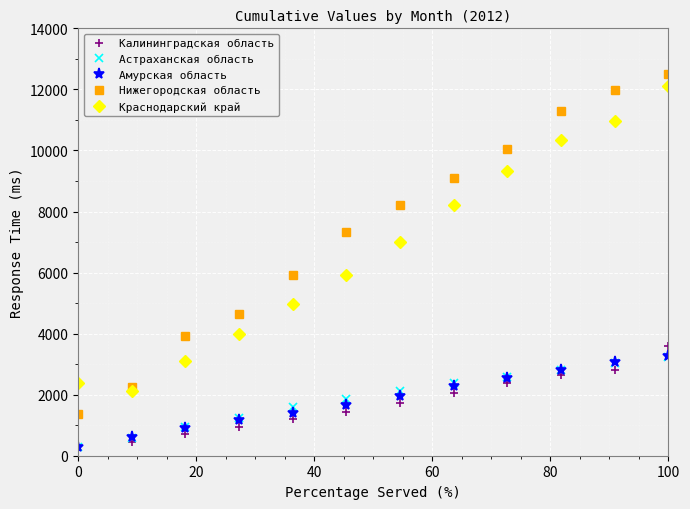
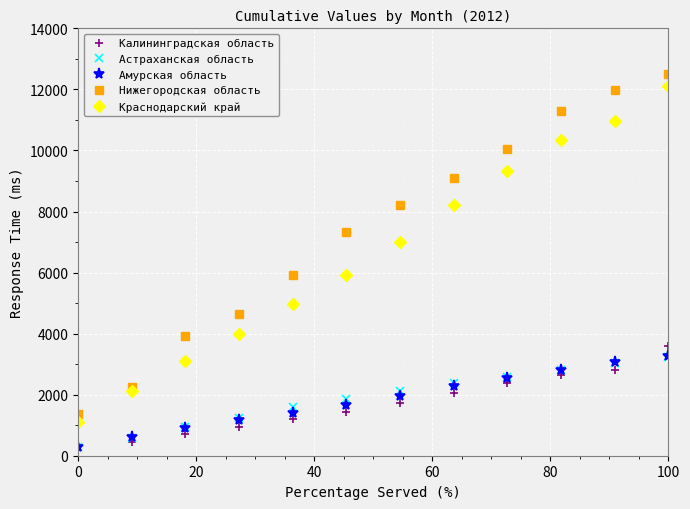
Краснодарский край, 0: 2400 -> 1100
